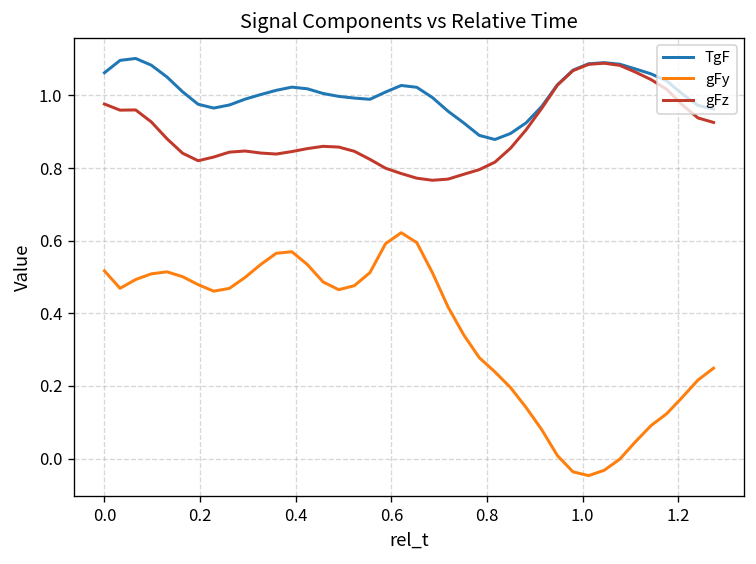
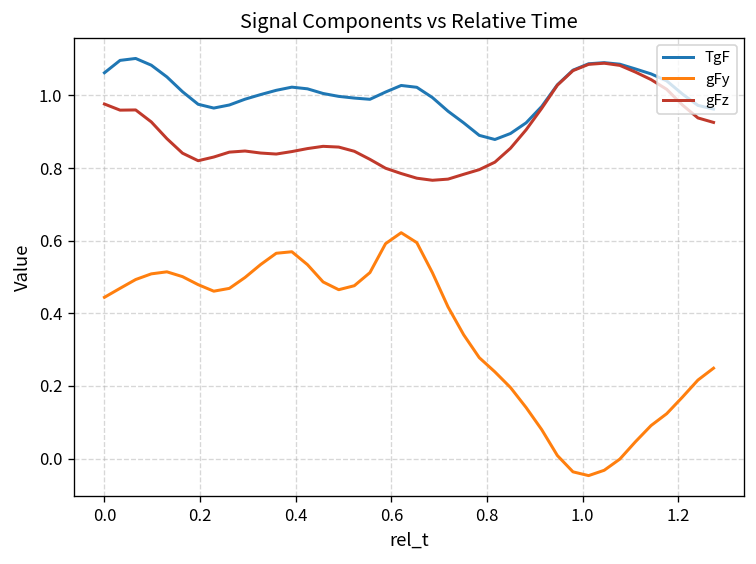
gFy, 0.0: 0.52 -> 0.44
